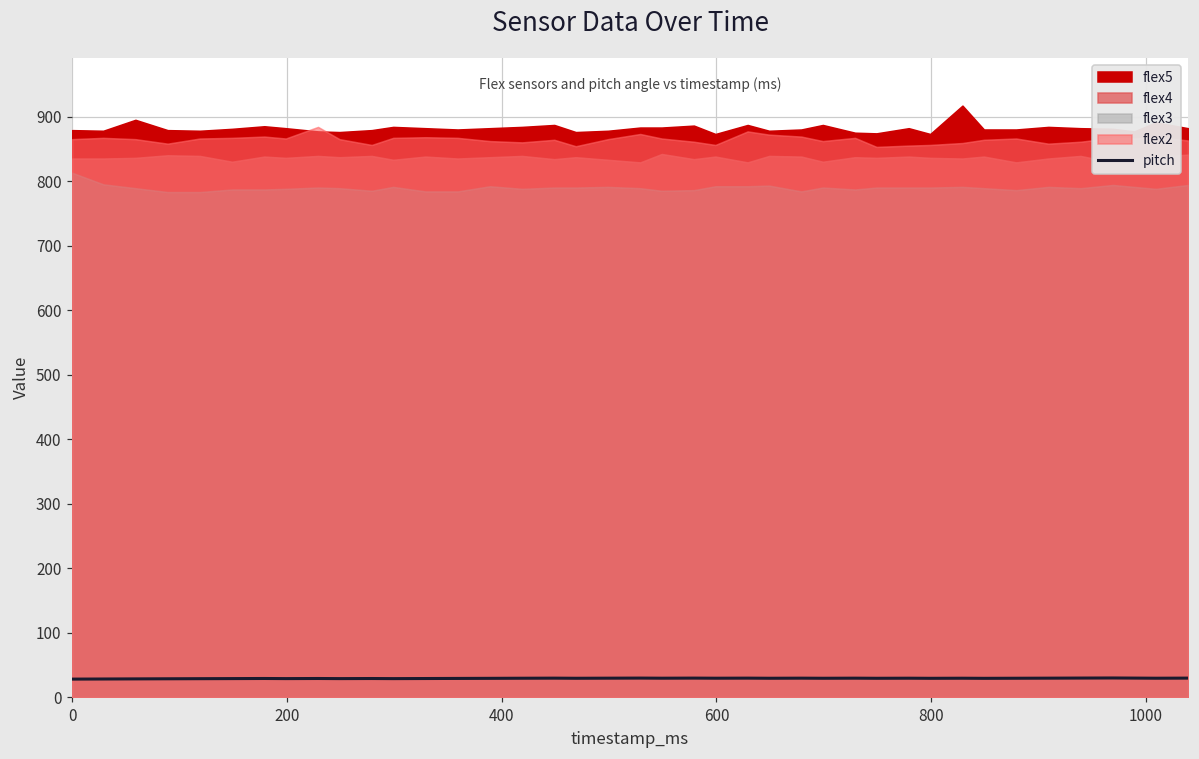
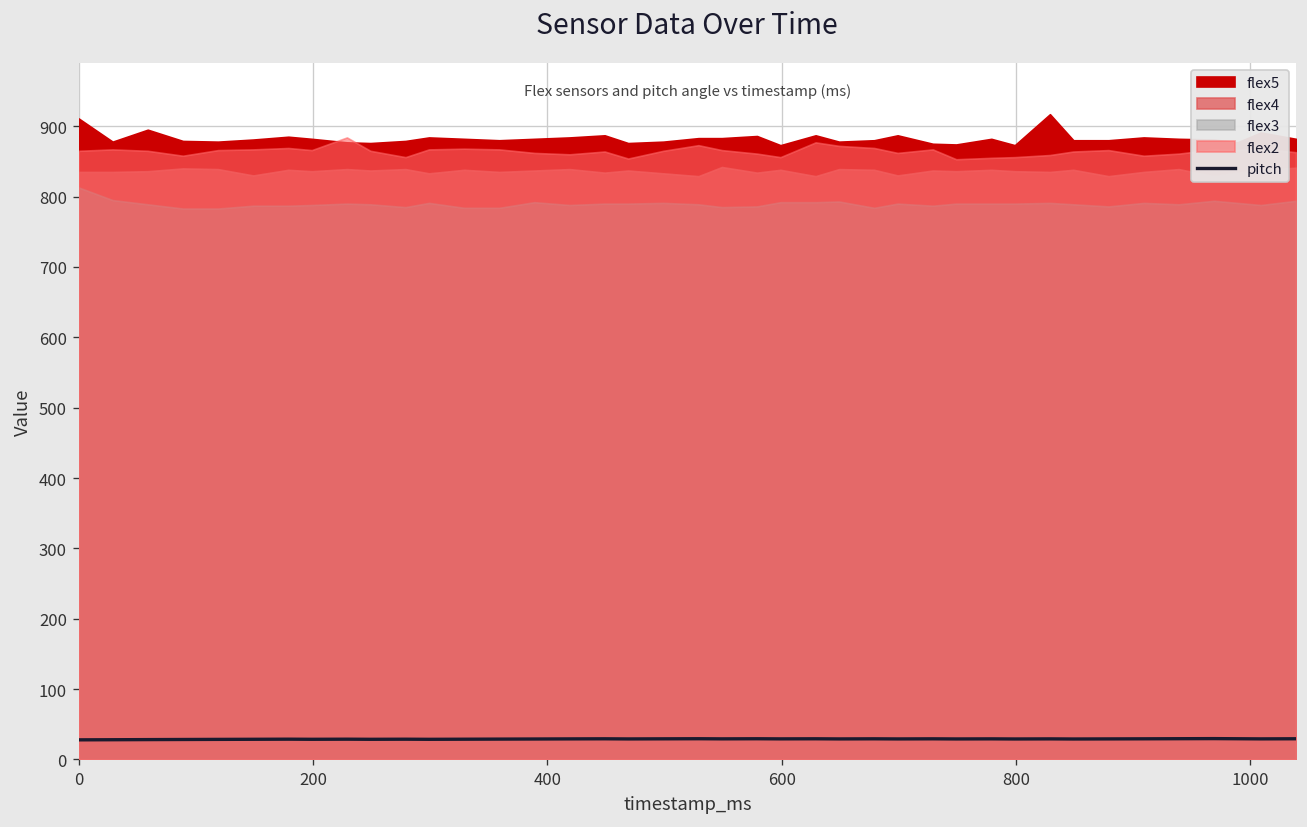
flex5, 0: 880 -> 910
